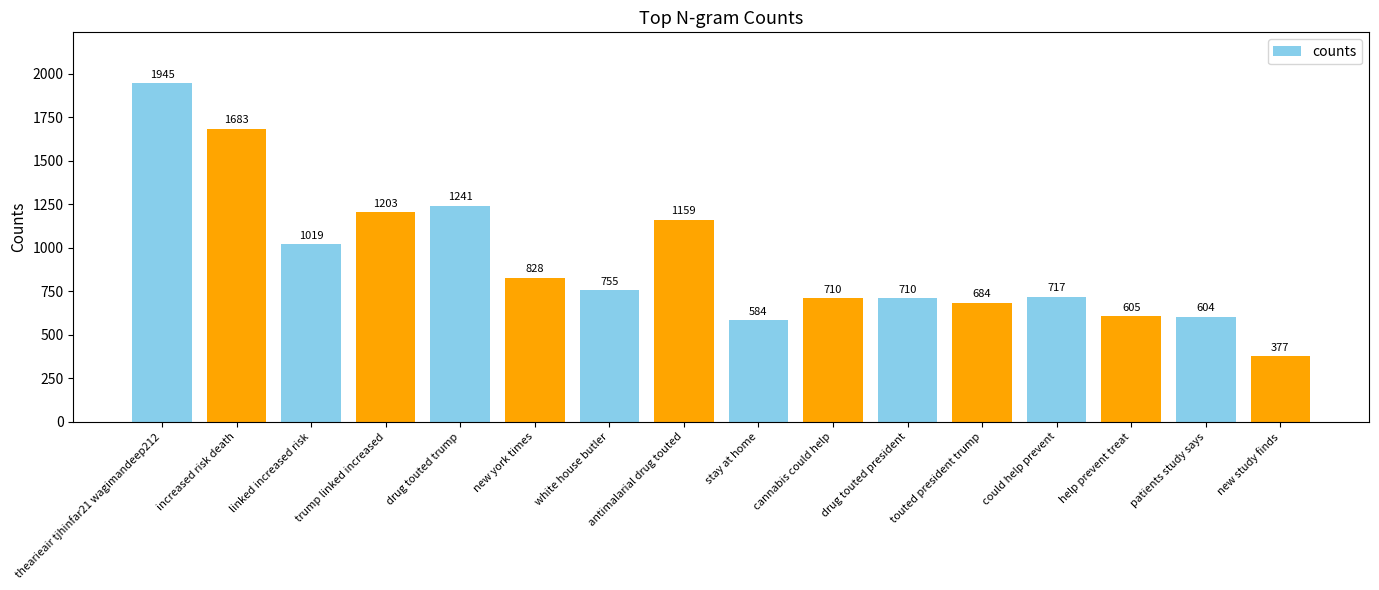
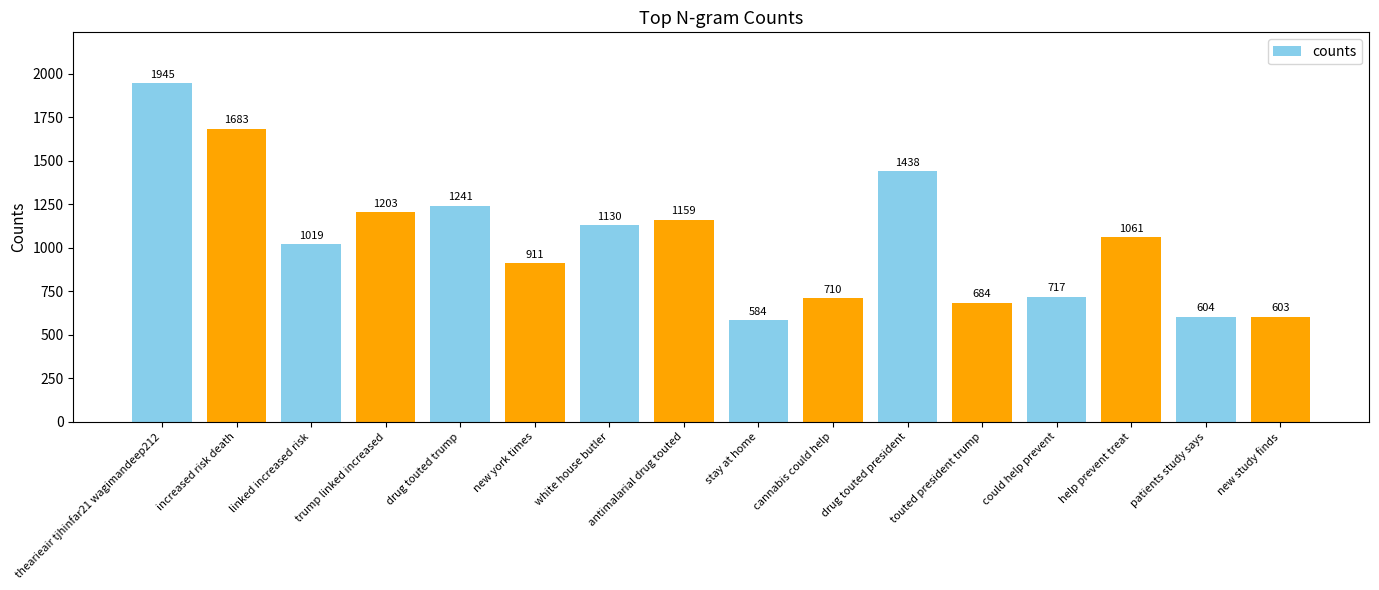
new york times: 828 -> 911
white house butler: 755 -> 1130
drug touted president: 710 -> 1438
help prevent treat: 605 -> 1061
new study finds: 377 -> 603
